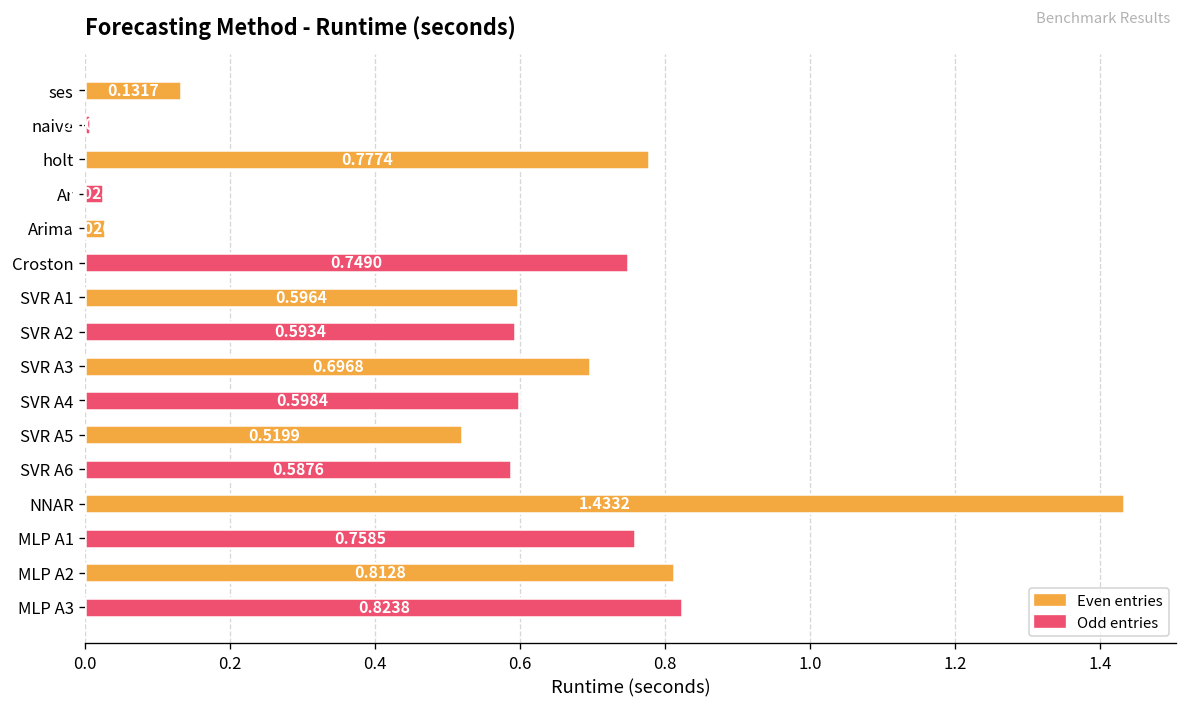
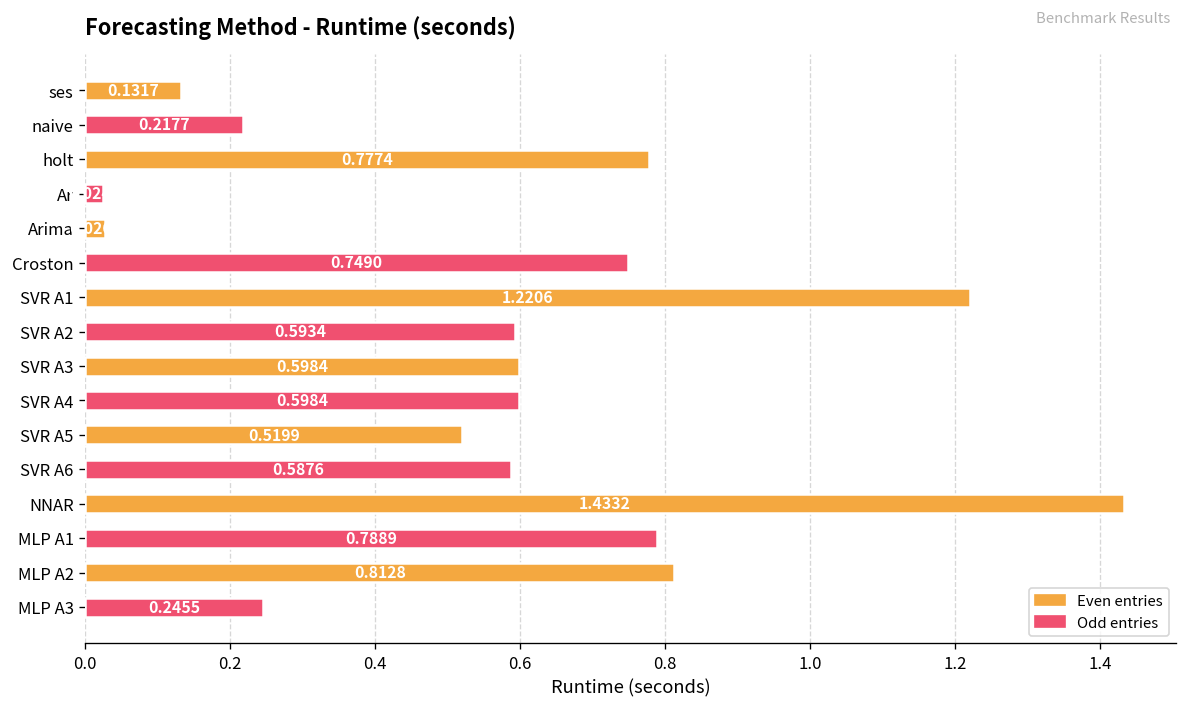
naive: 0.01 -> 0.22
SVR A1: 0.5964 -> 1.2206
SVR A3: 0.6968 -> 0.5984
MLP A1: 0.7585 -> 0.7889
MLP A3: 0.8238 -> 0.2455
